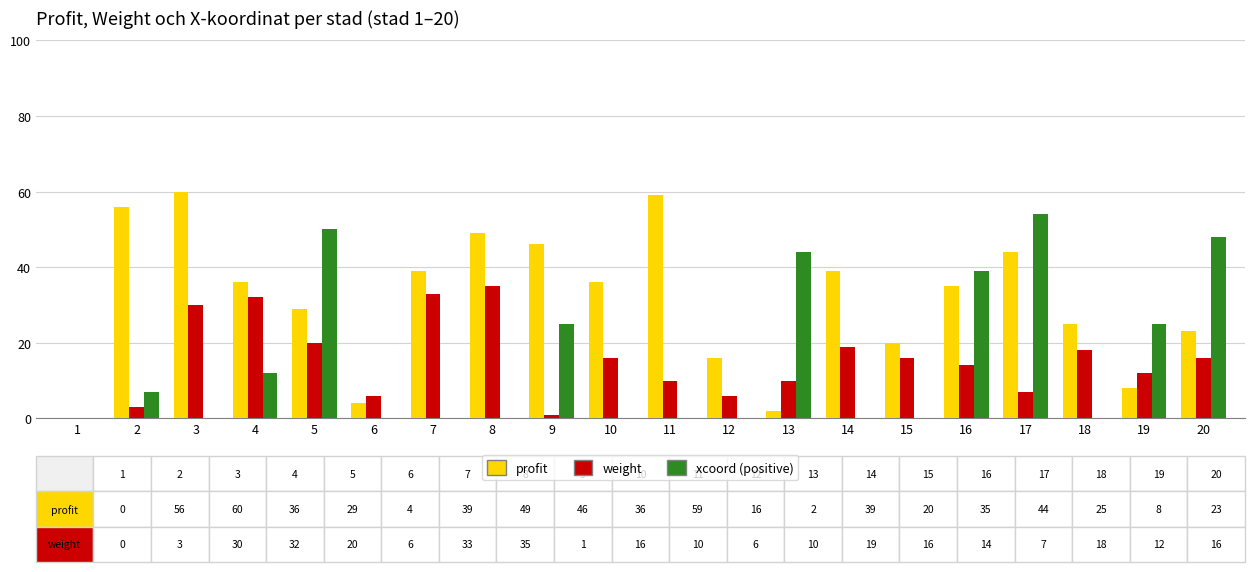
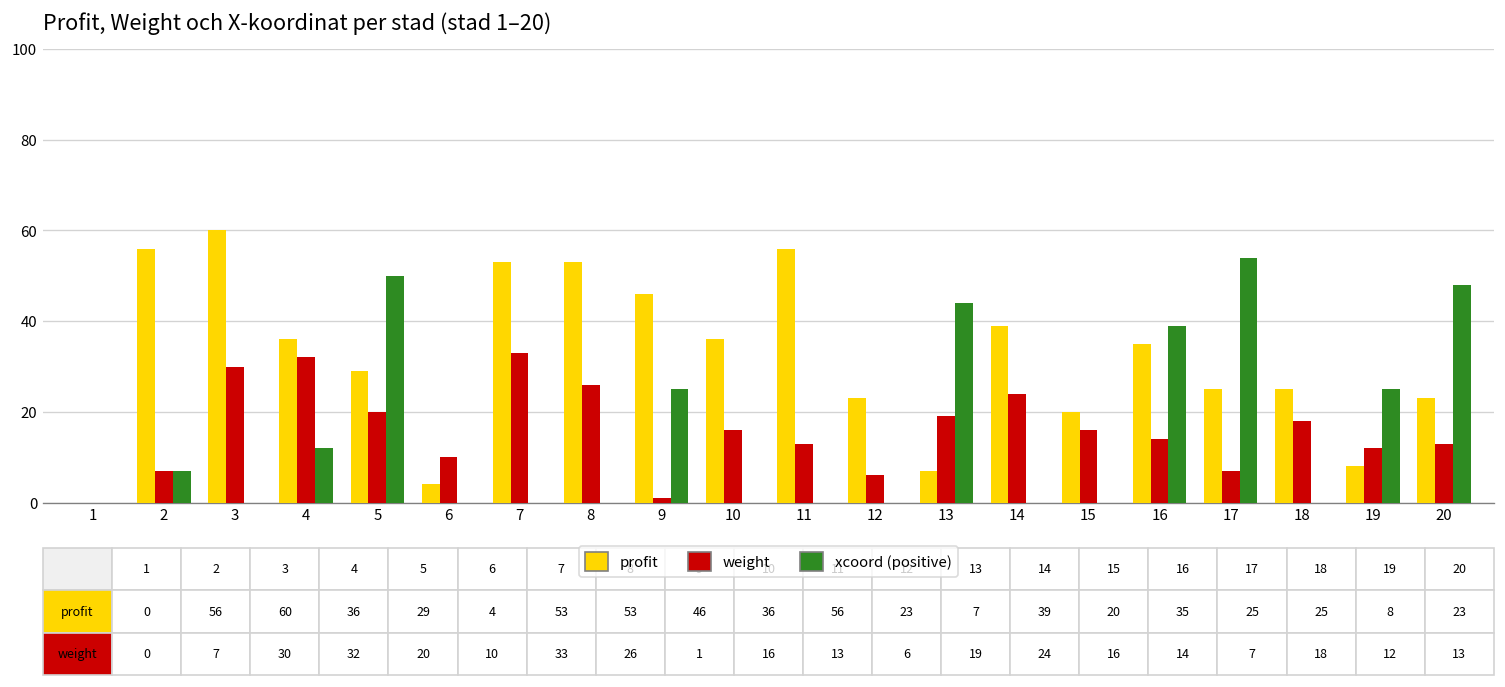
weight, 2: 3 -> 7
weight, 6: 6 -> 10
profit, 7: 39 -> 53
profit, 8: 49 -> 53
weight, 8: 35 -> 26
profit, 11: 59 -> 56
weight, 11: 10 -> 13
profit, 12: 16 -> 23
profit, 13: 2 -> 7
weight, 13: 10 -> 19
weight, 14: 19 -> 24
profit, 17: 44 -> 25
weight, 20: 16 -> 13
